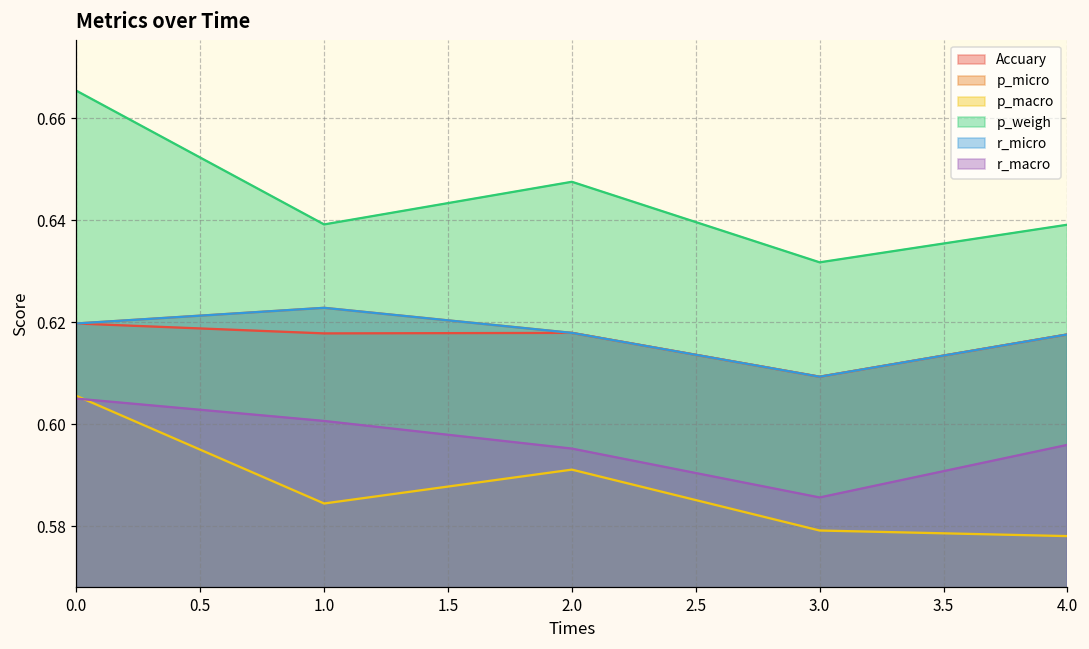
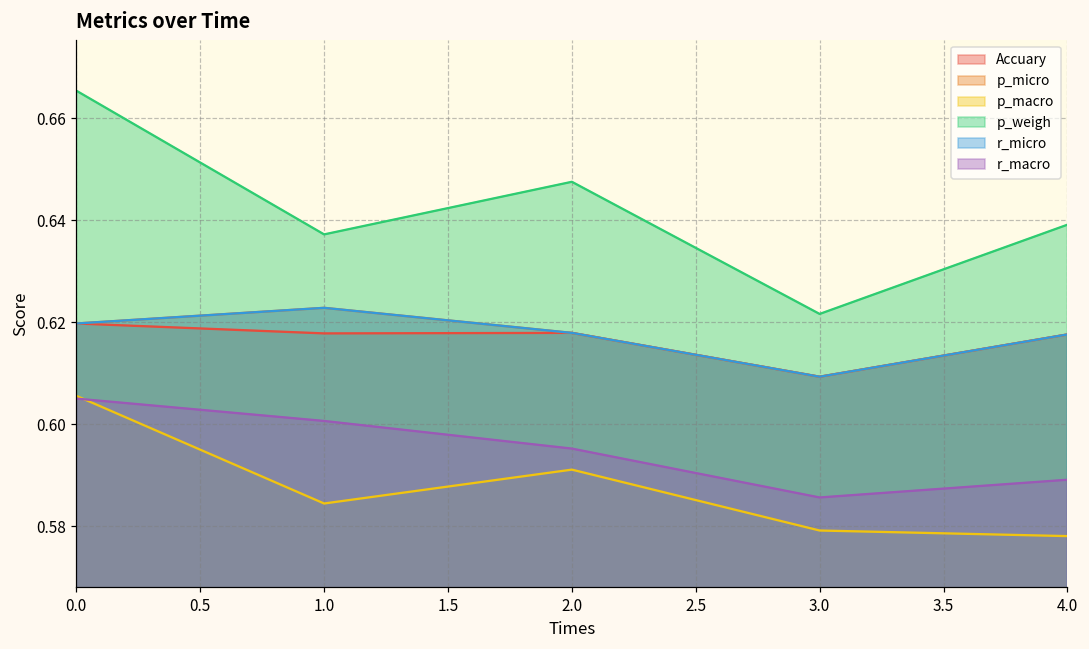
p_weigh, 1.0: 0.639 -> 0.637
p_weigh, 3.0: 0.632 -> 0.622
r_macro, 4.0: 0.596 -> 0.589
